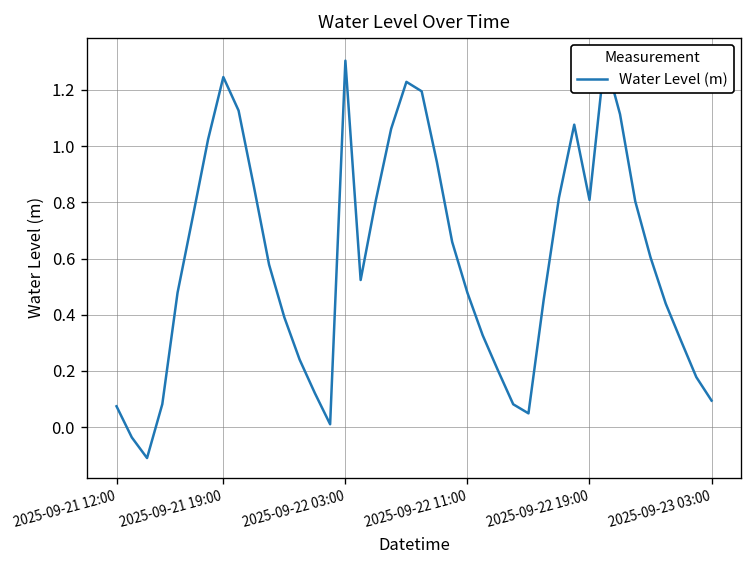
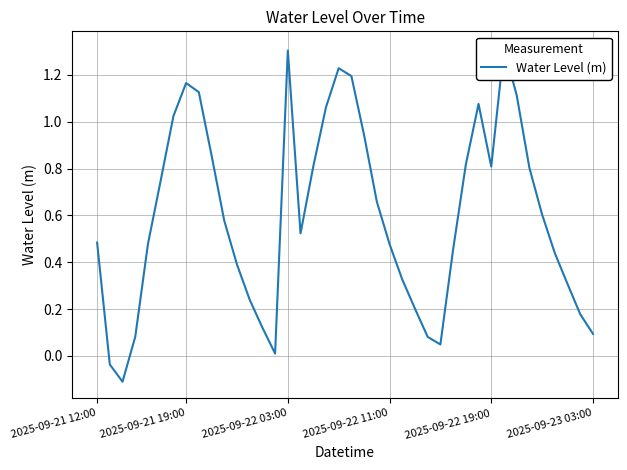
2025-09-21 12:00: 0.07 -> 0.48
2025-09-21 19:00: 1.25 -> 1.17
